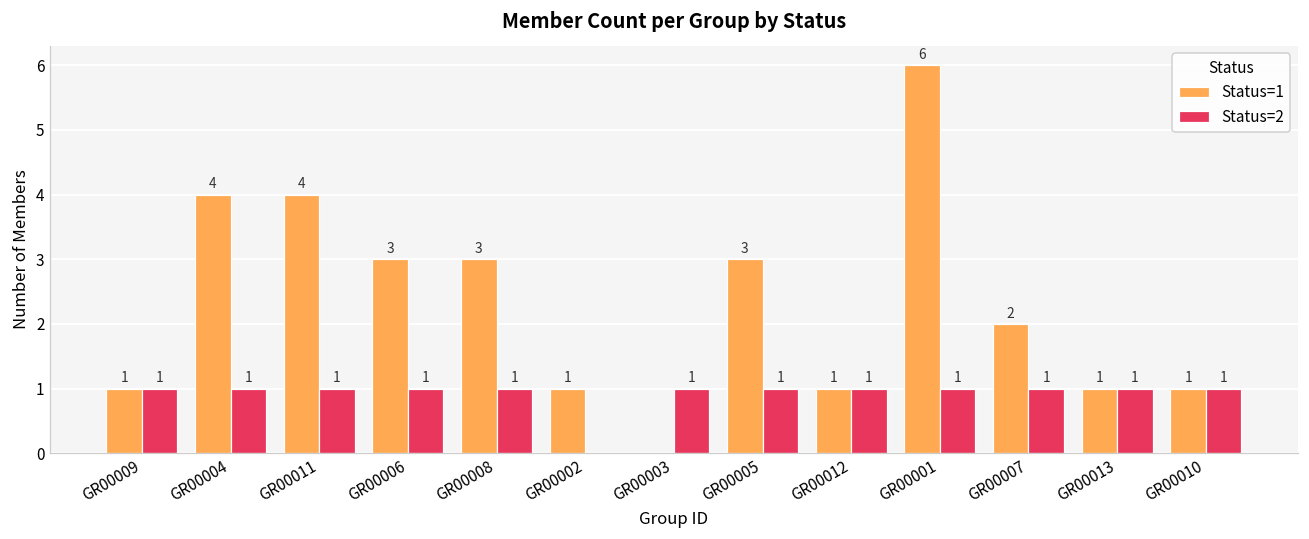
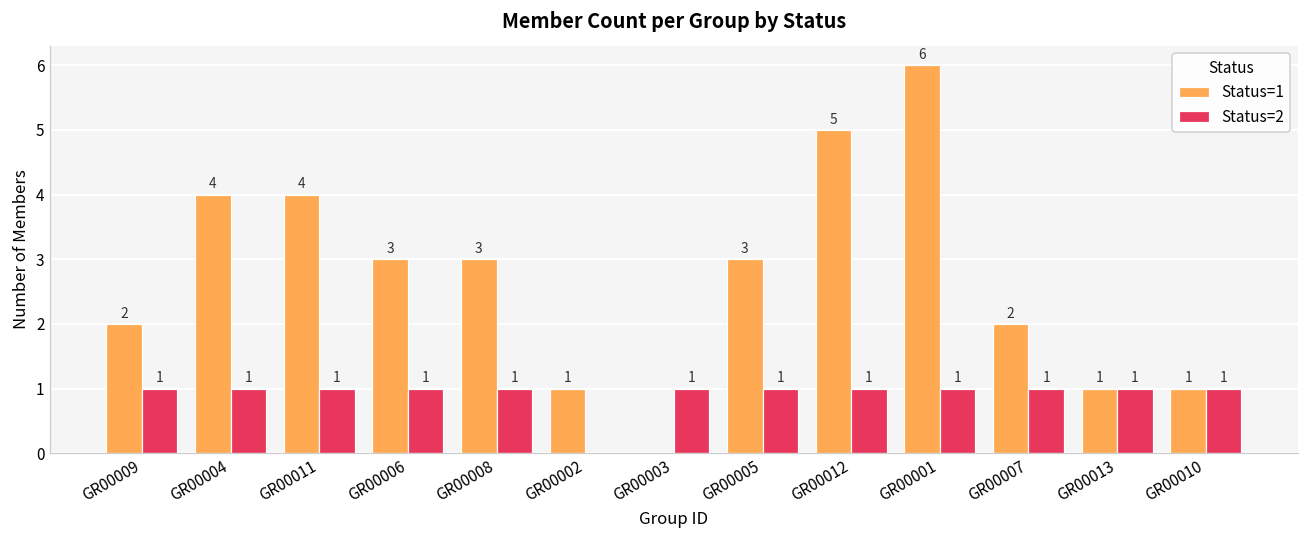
Status=1, GR00009: 1 -> 2
Status=1, GR00012: 1 -> 5
